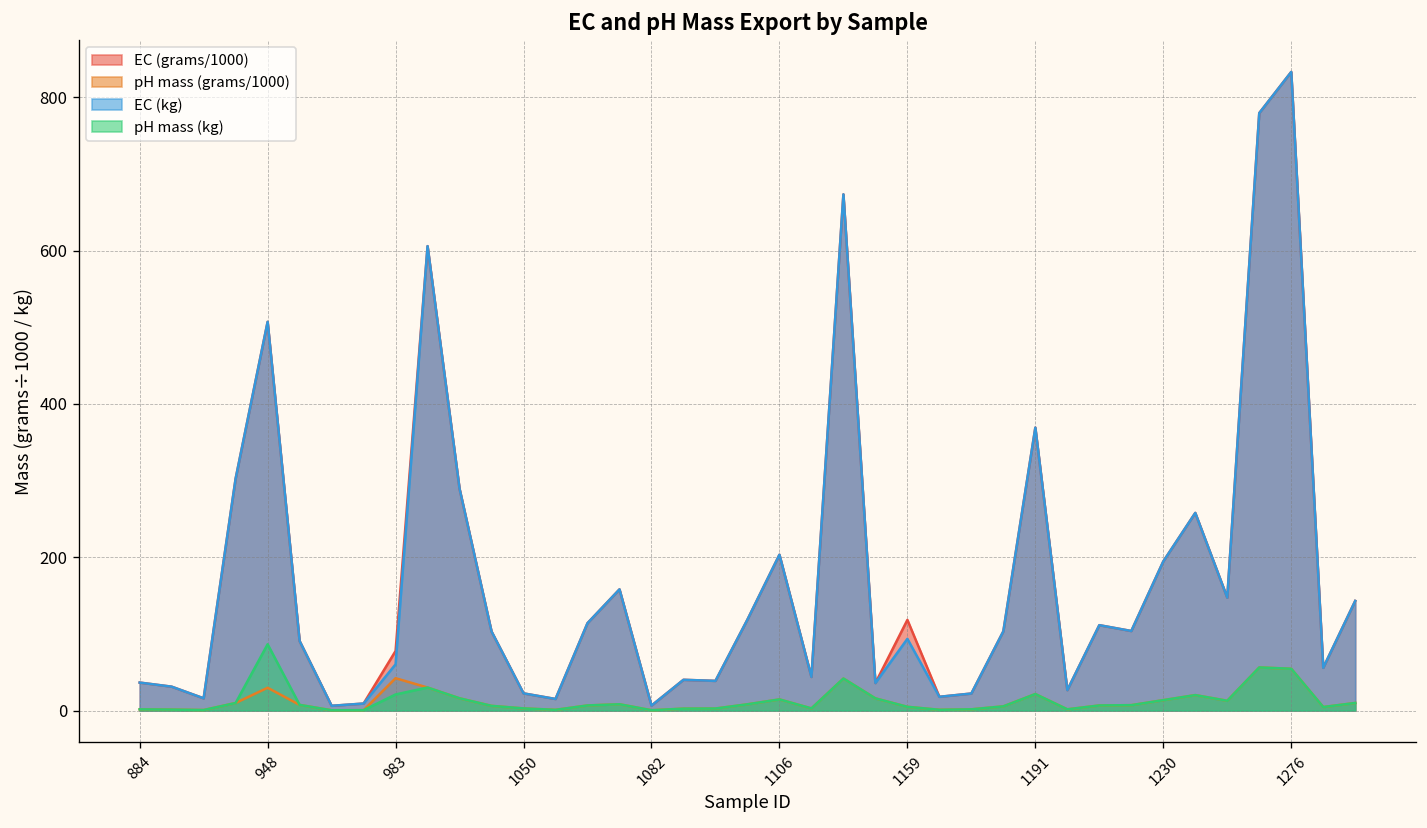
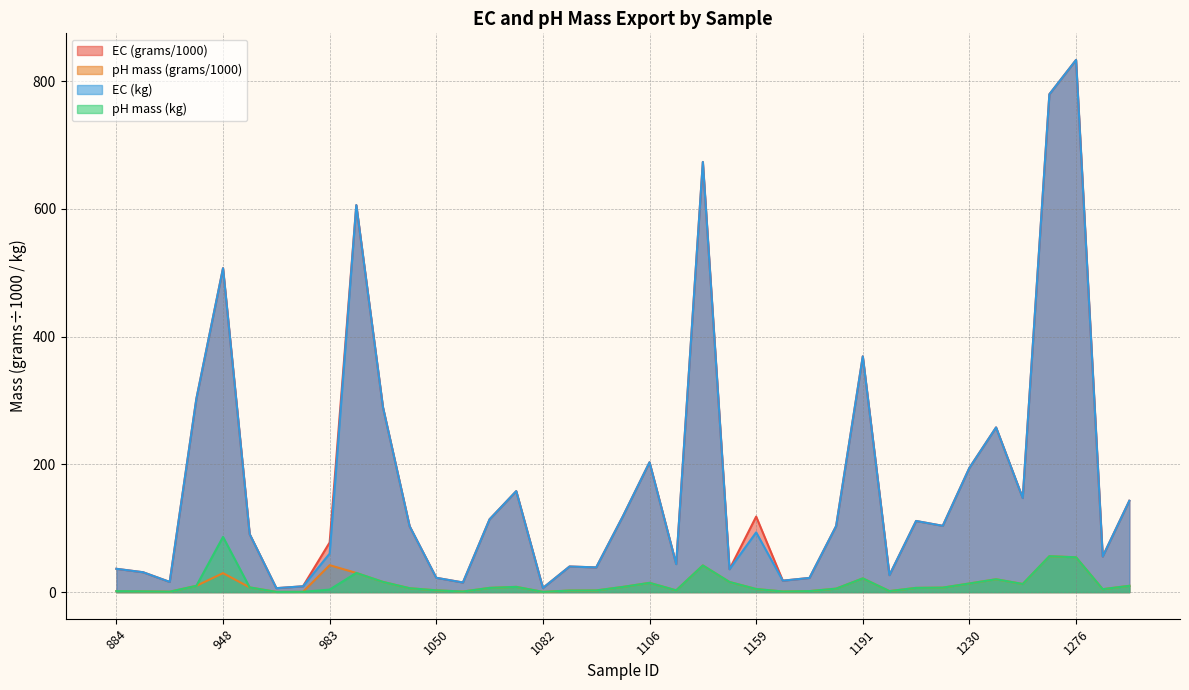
pH mass (kg), 983: 20 -> 0
